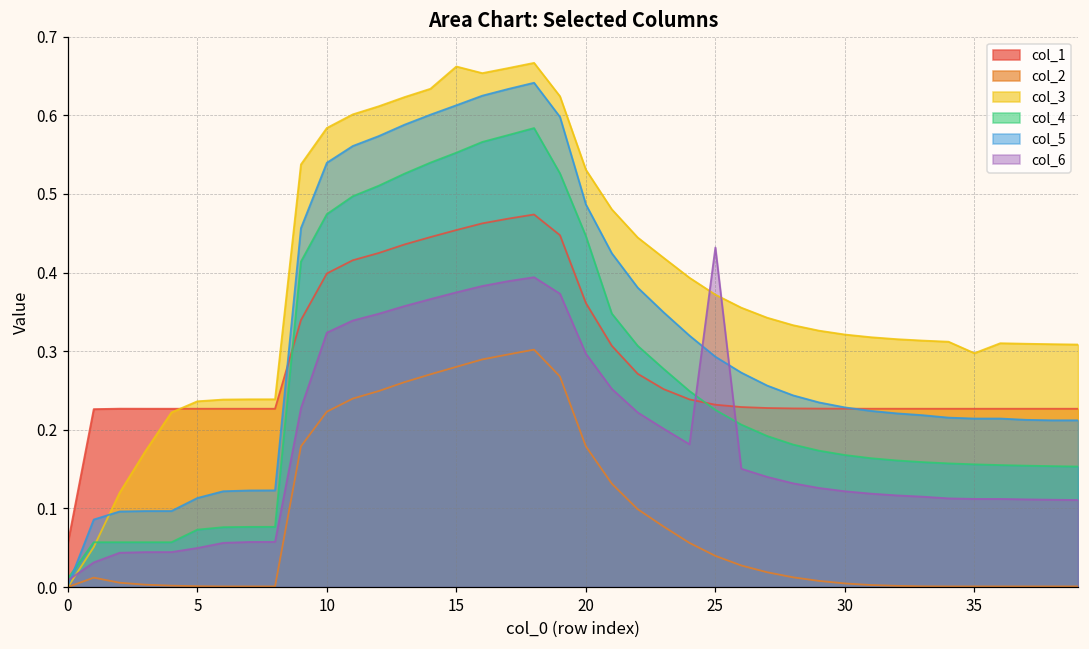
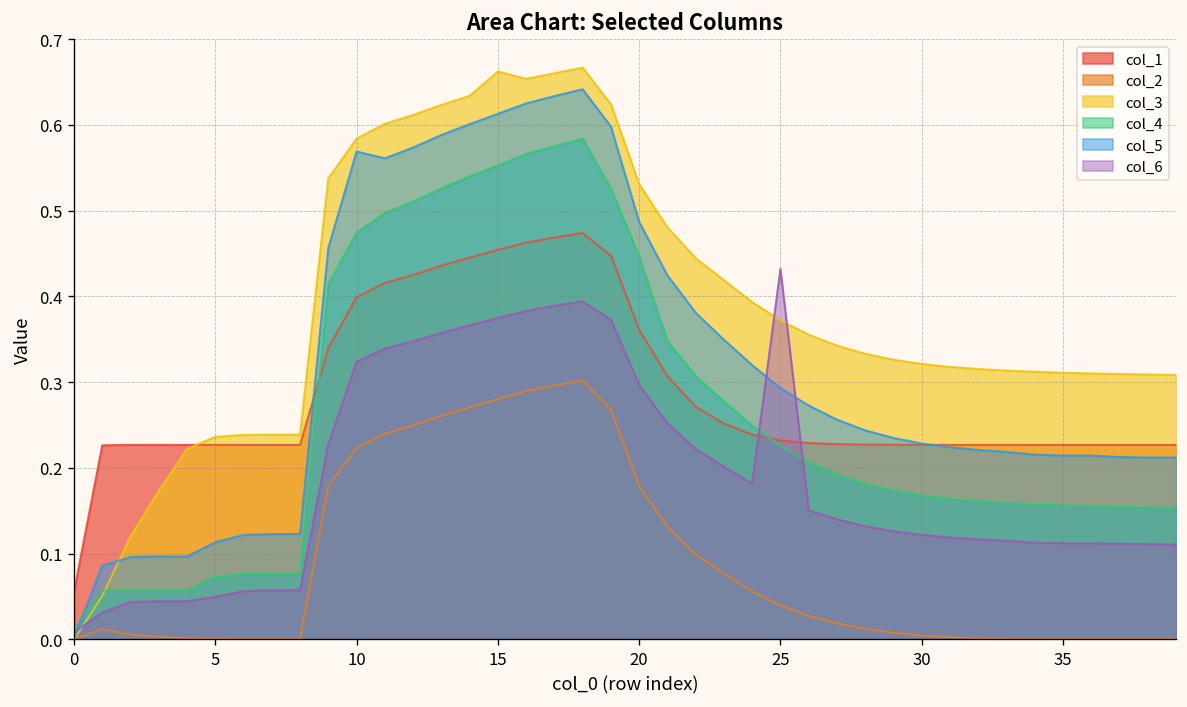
col_5, 10: 0.54 -> 0.57
col_3, 35: 0.30 -> 0.31
